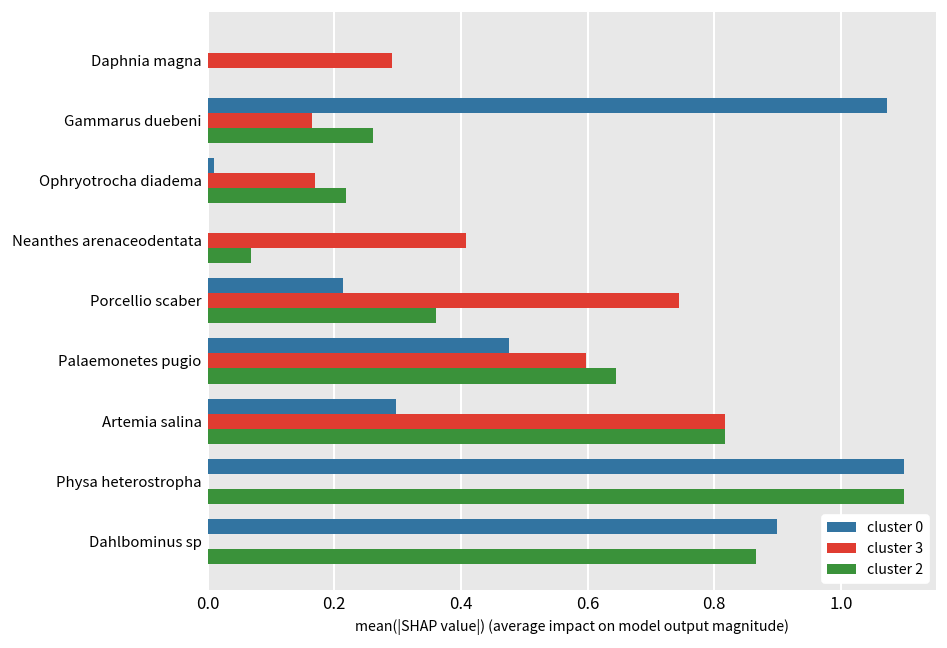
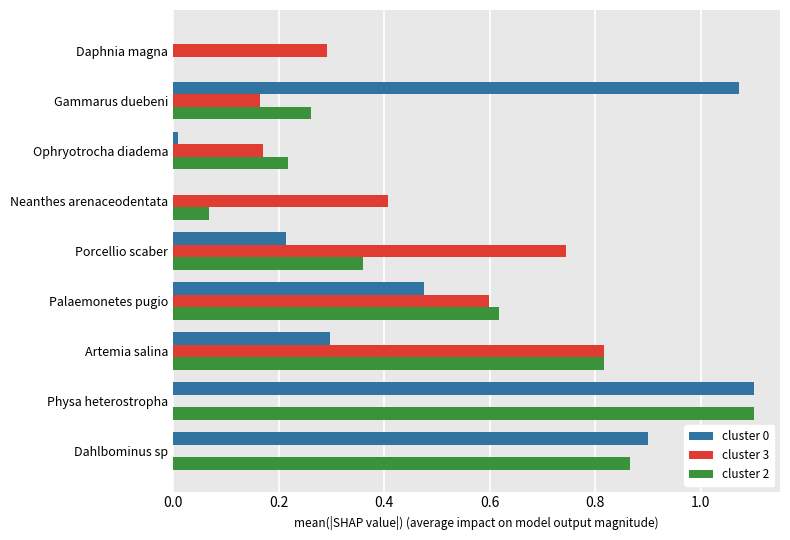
cluster 2, Palaemonetes pugio: 0.65 -> 0.62
